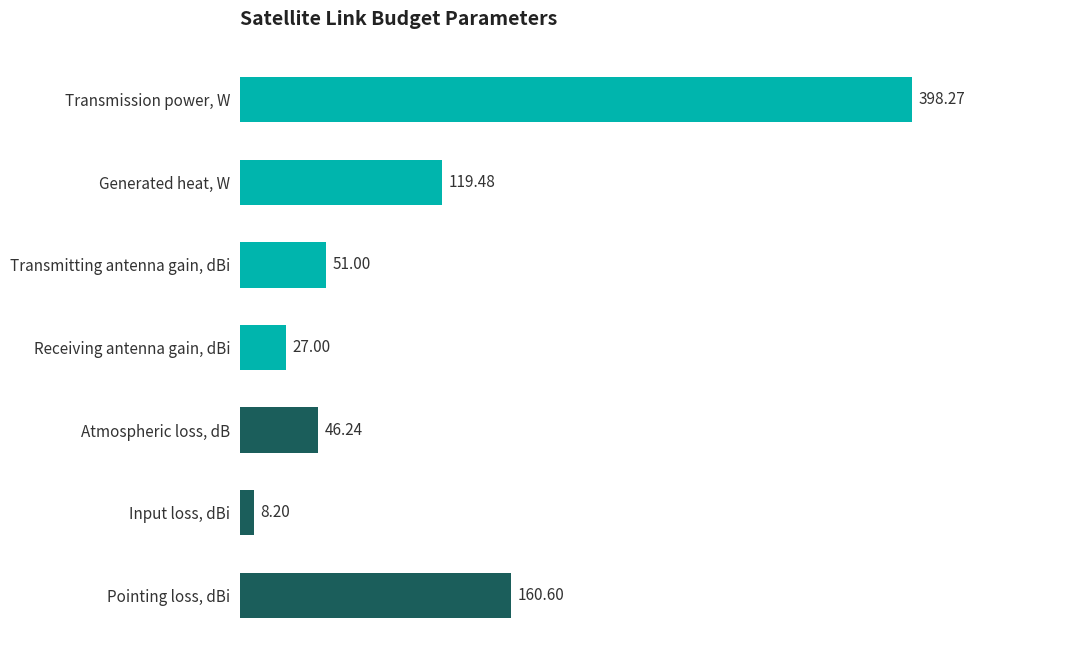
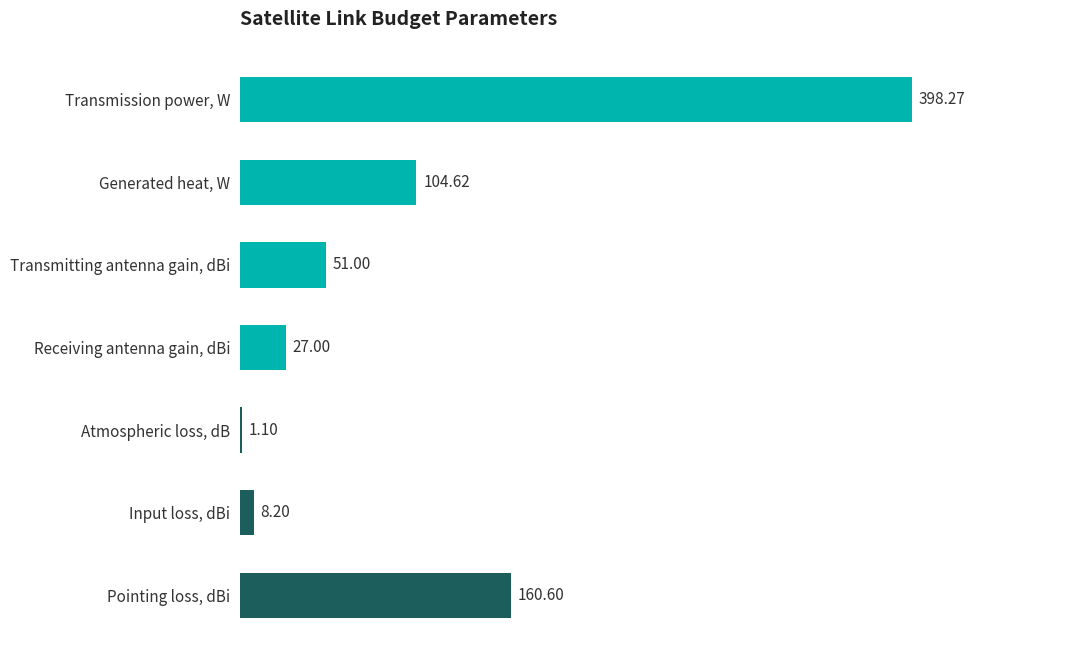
Generated heat, W: 119.48 -> 104.62
Atmospheric loss, dB: 46.24 -> 1.10
